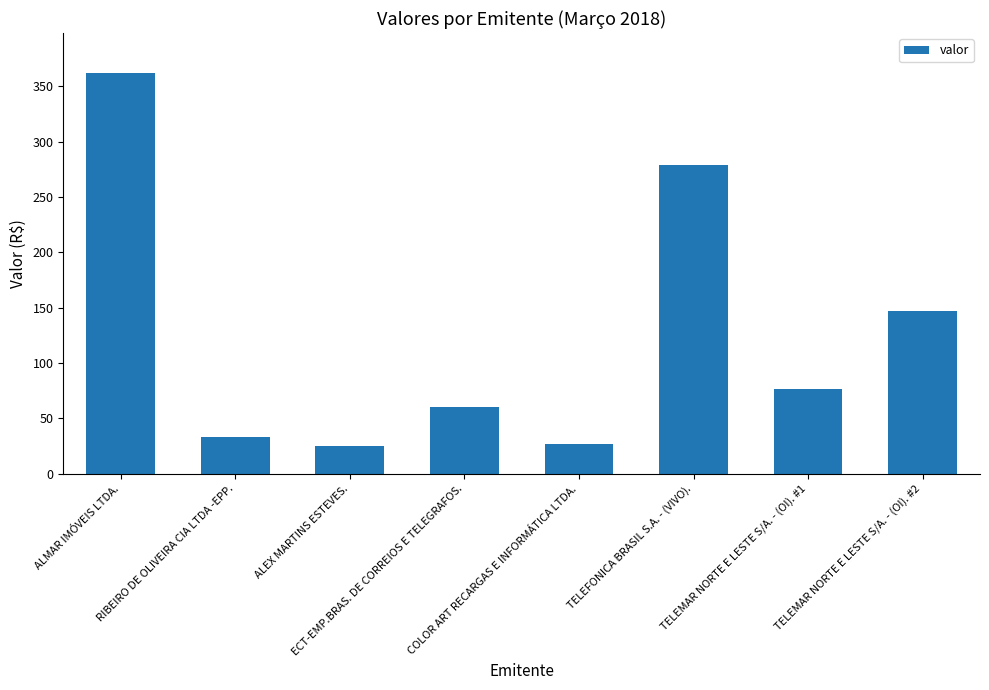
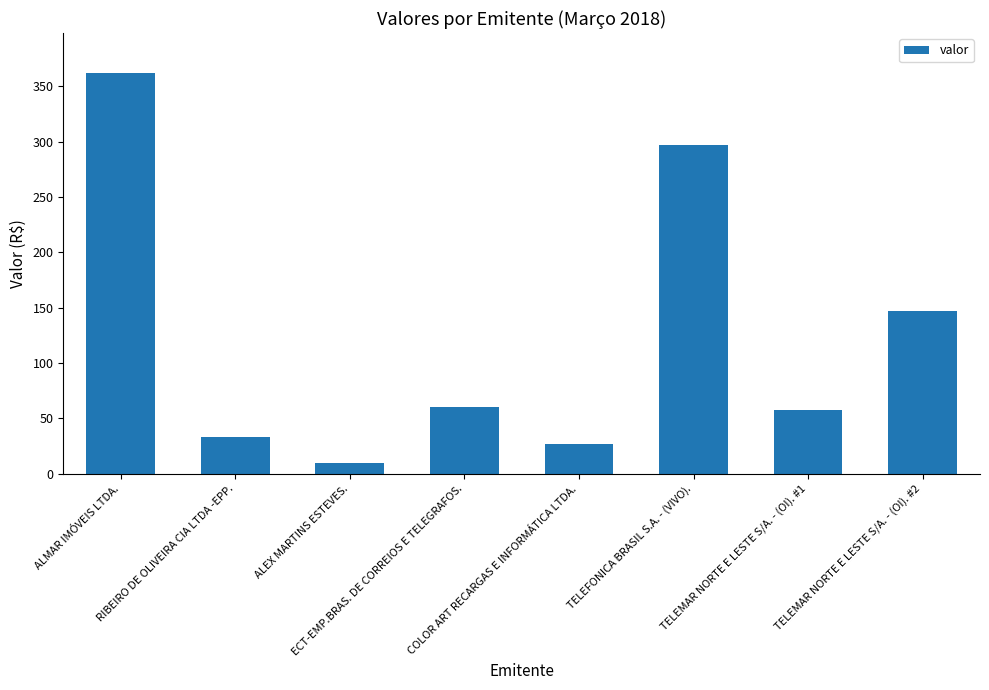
ALEX MARTINS ESTEVES.: 25 -> 9
TELEFONICA BRASIL S.A. - (VIVO).: 279 -> 297
TELEMAR NORTE E LESTE S/A. - (OI). #1: 76 -> 57
